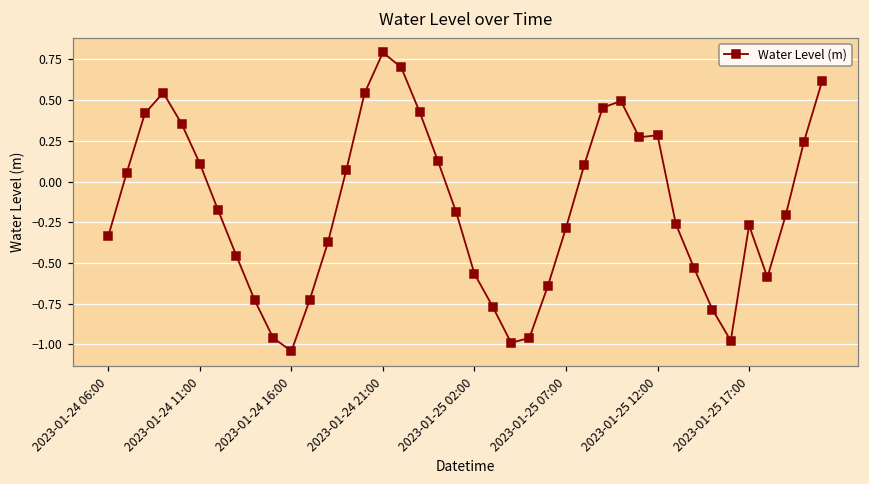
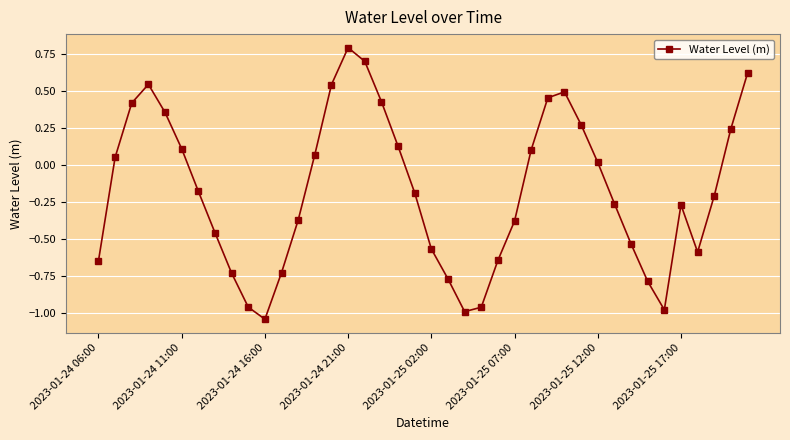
2023-01-24 06:00: -0.33 -> -0.65
2023-01-25 07:00: -0.28 -> -0.38
2023-01-25 12:00: 0.28 -> 0.02
